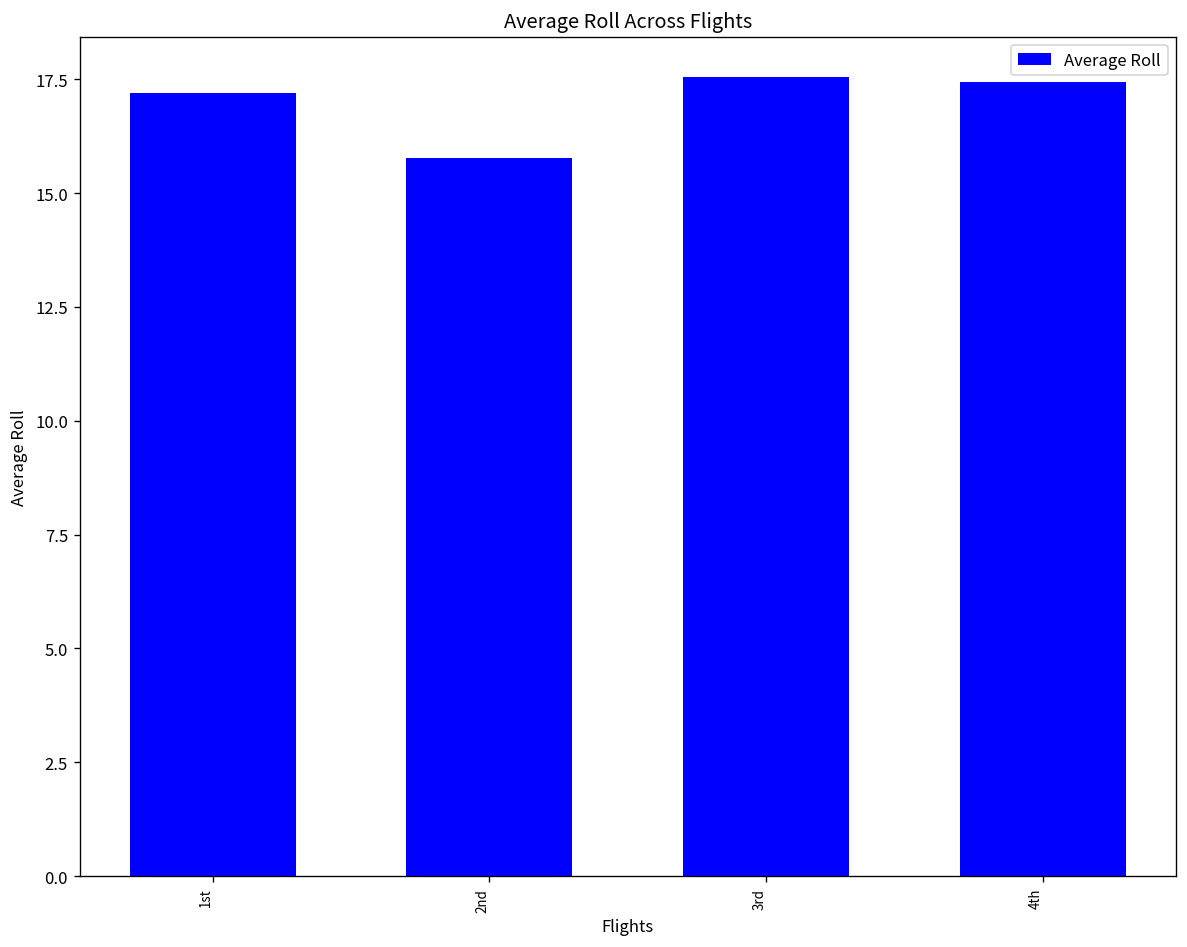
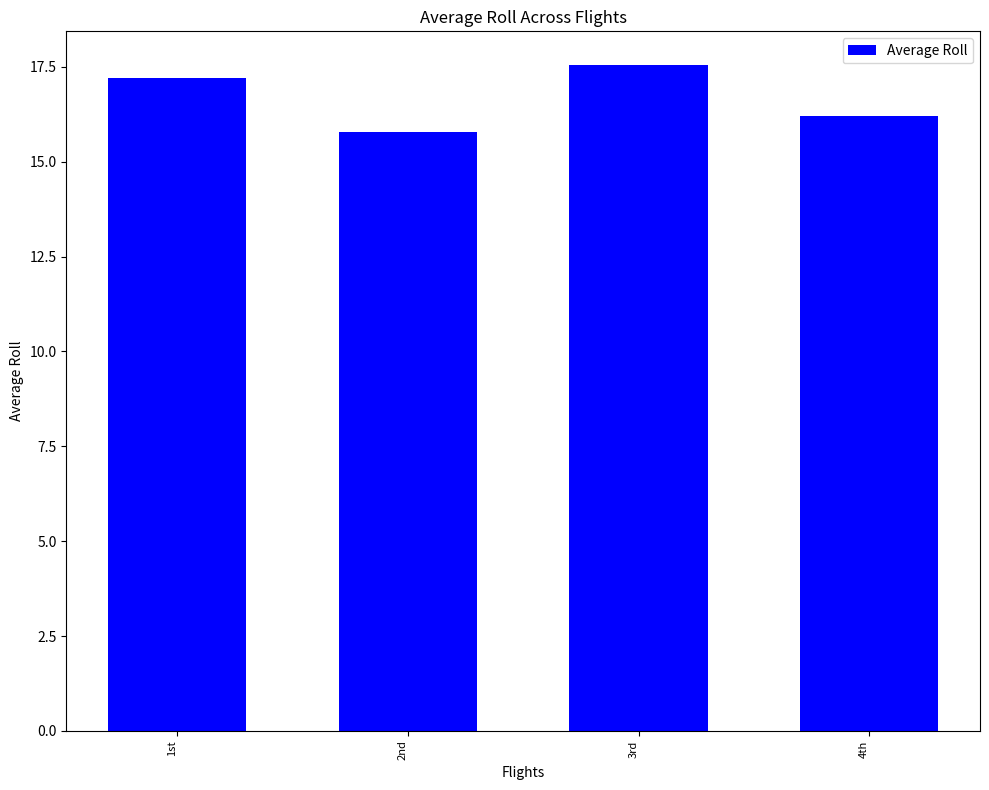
4th: 17.4 -> 16.2
